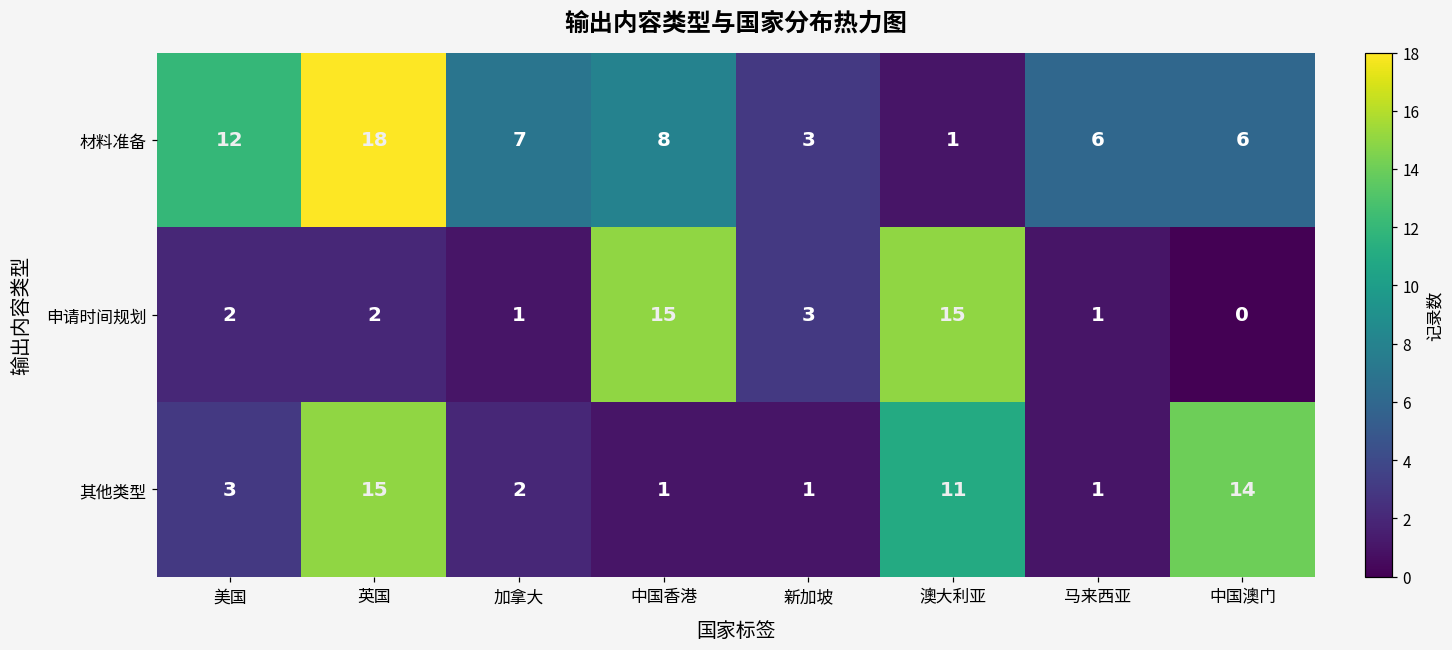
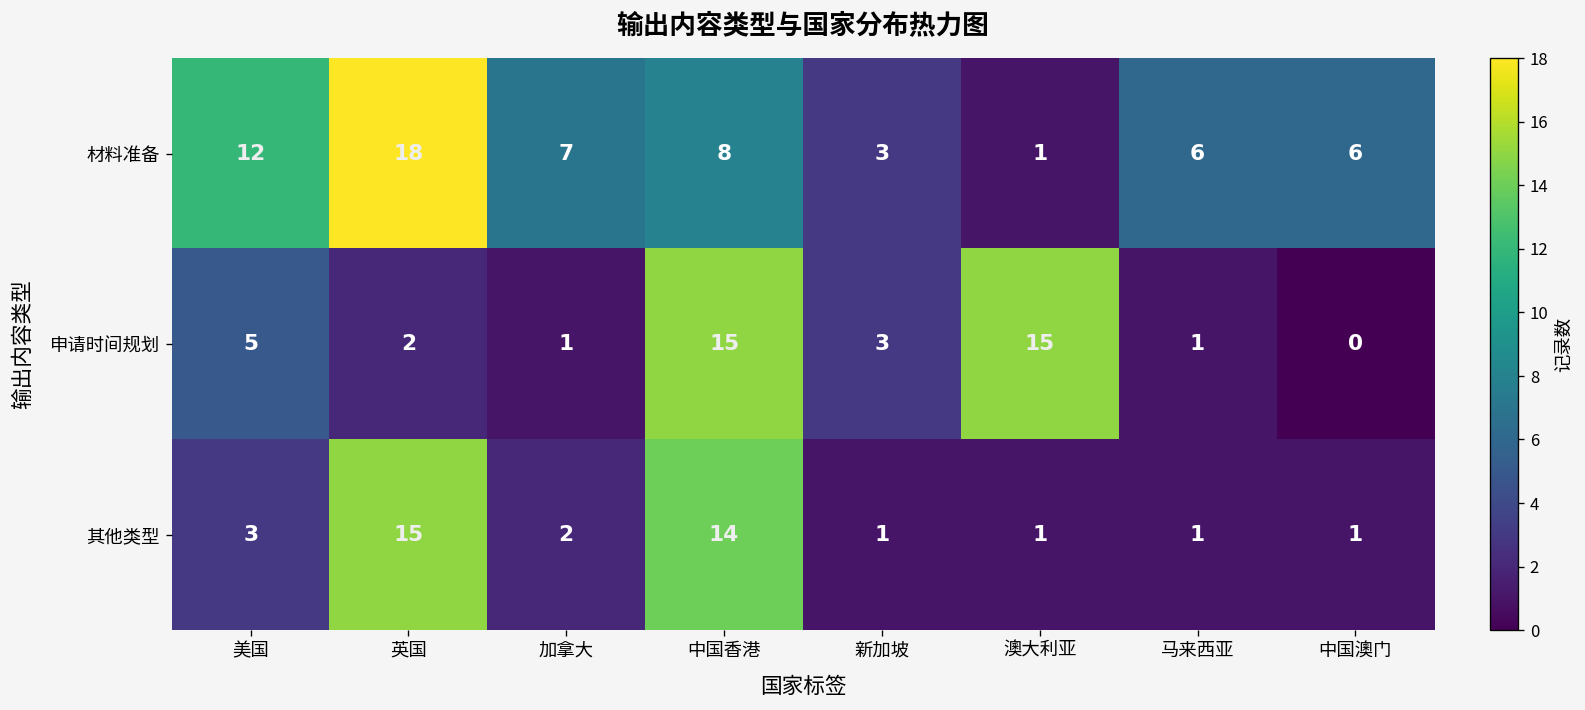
申请时间规划, 美国: 2 -> 5
其他类型, 中国香港: 1 -> 14
其他类型, 澳大利亚: 11 -> 1
其他类型, 中国澳门: 14 -> 1
